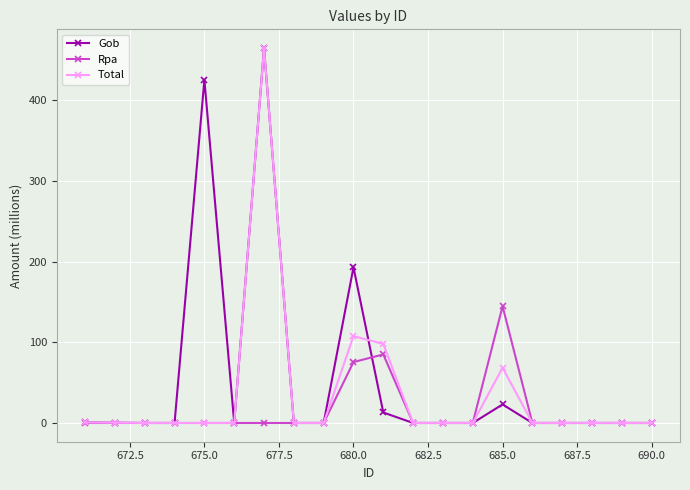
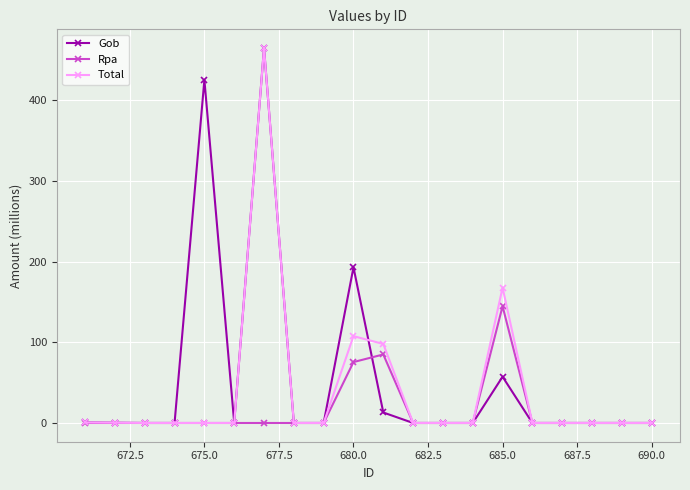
Gob, 685.0: 20 -> 60
Total, 685.0: 70 -> 170
